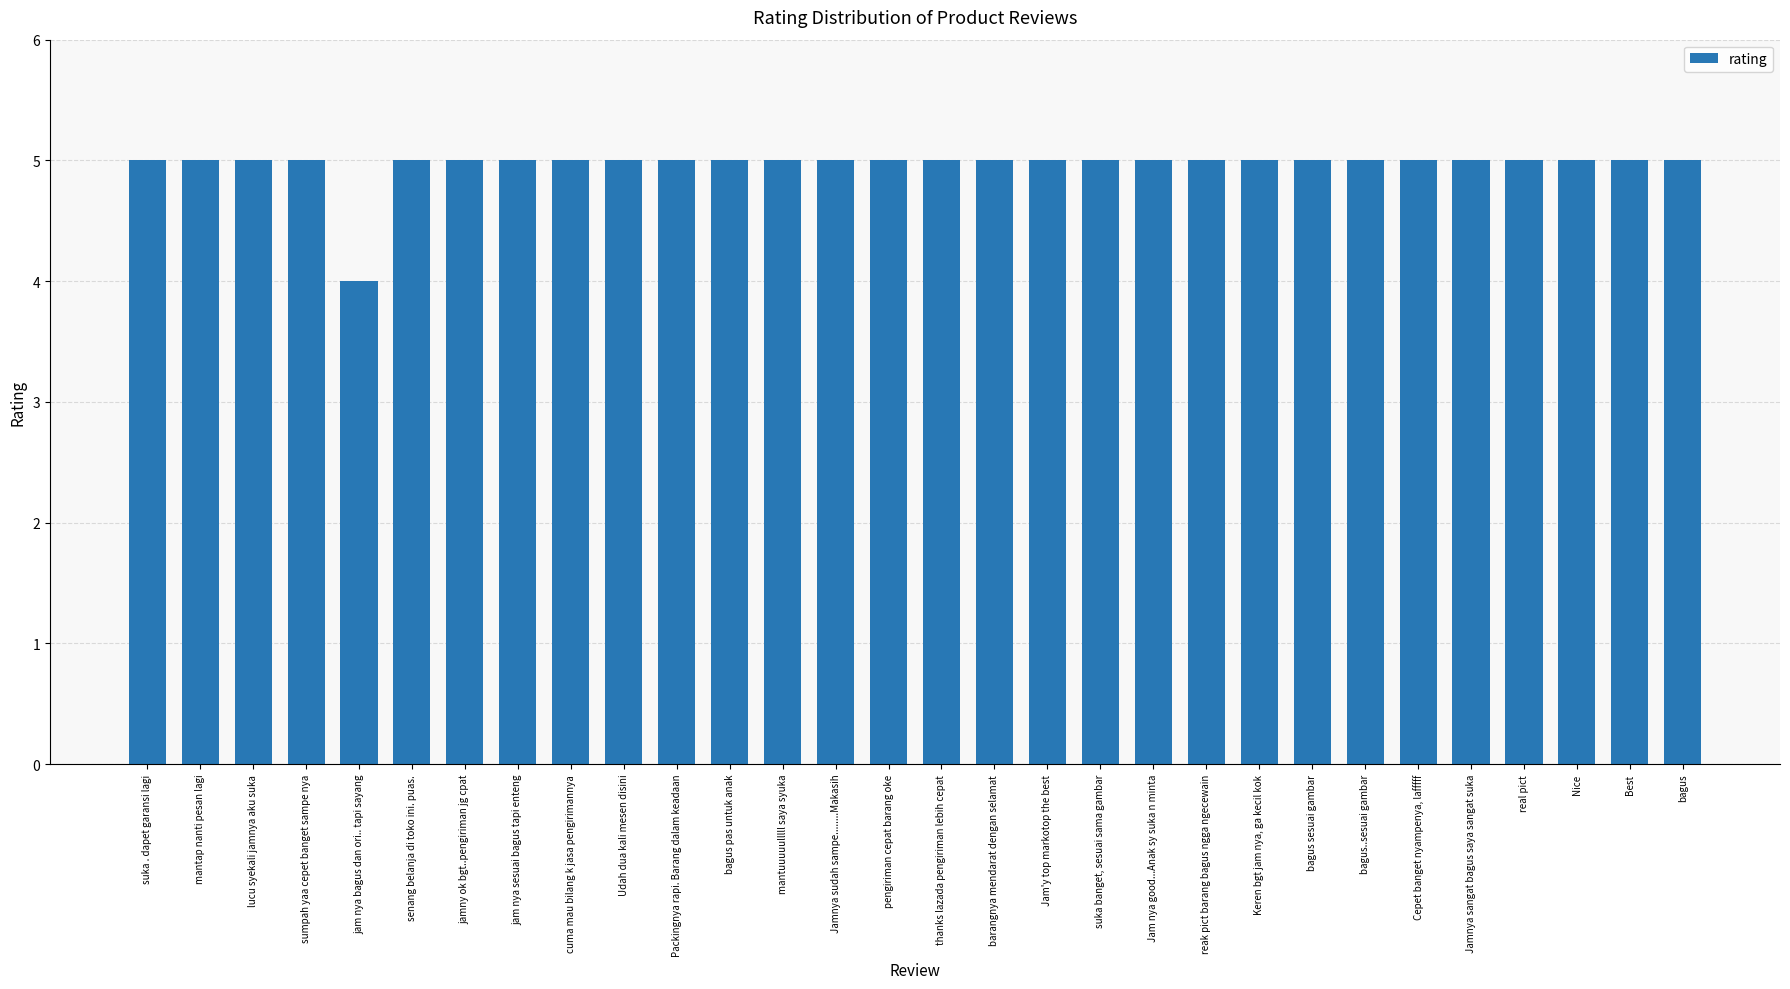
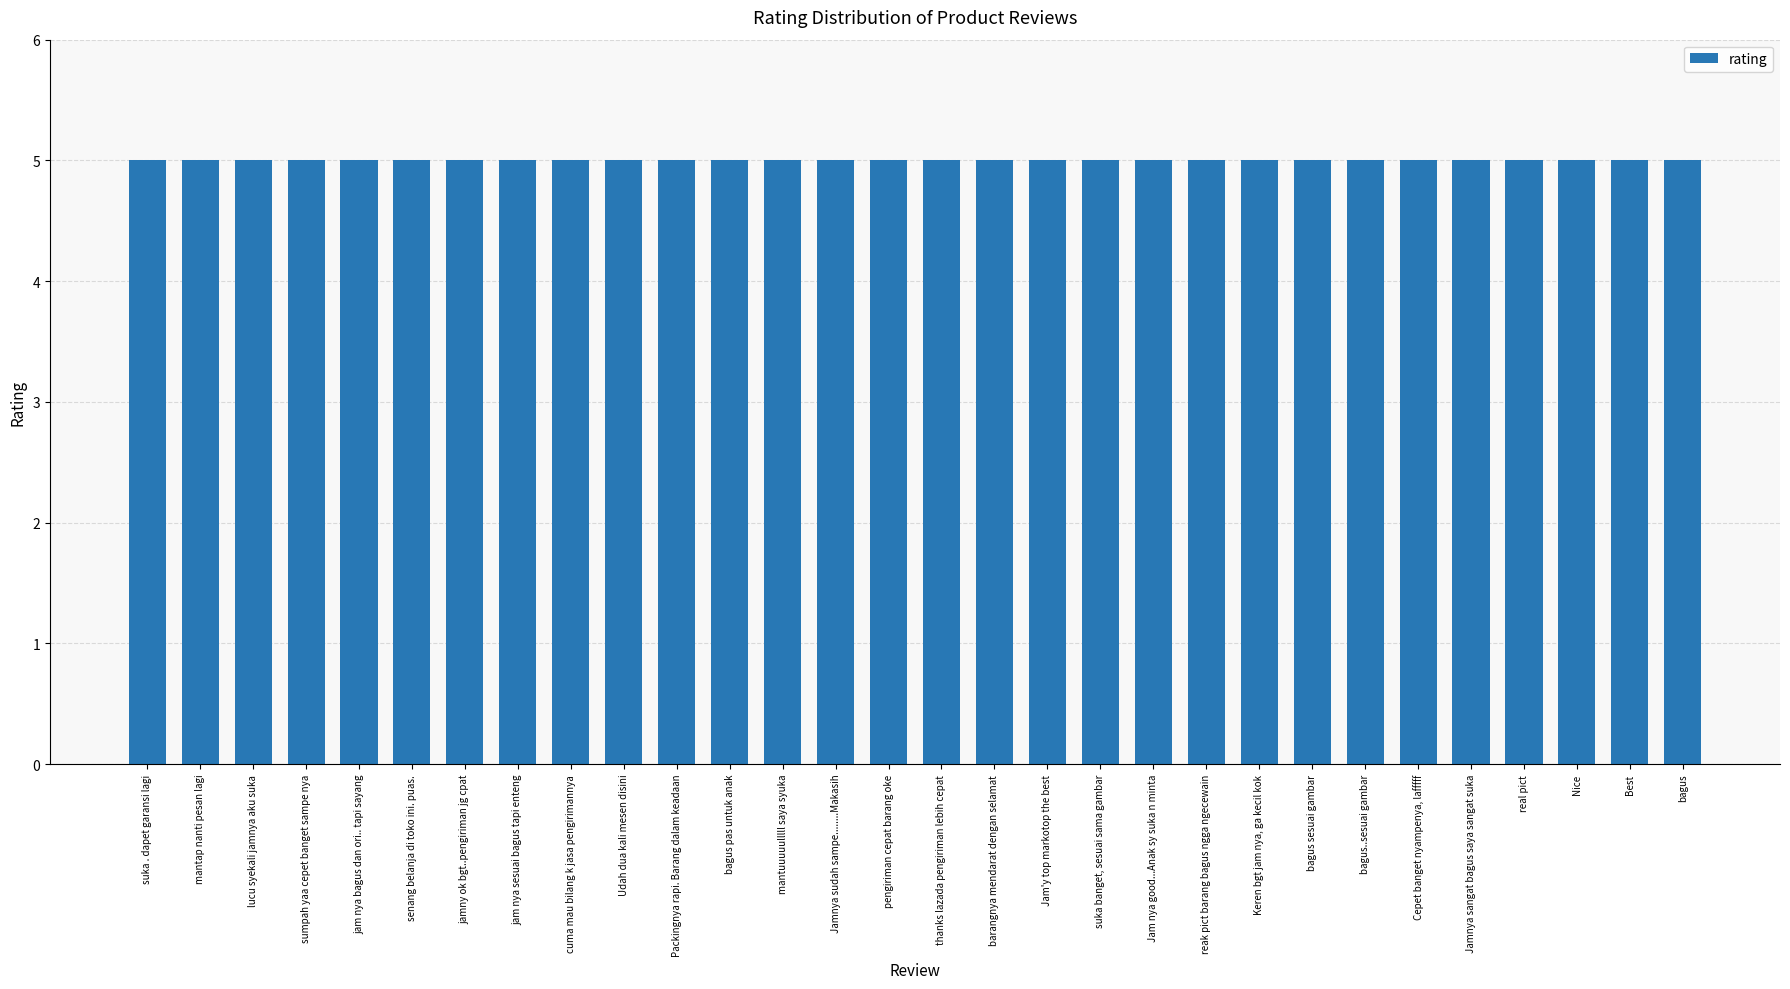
jam nya bagus dan ori.. tapi sayang: 4 -> 5
